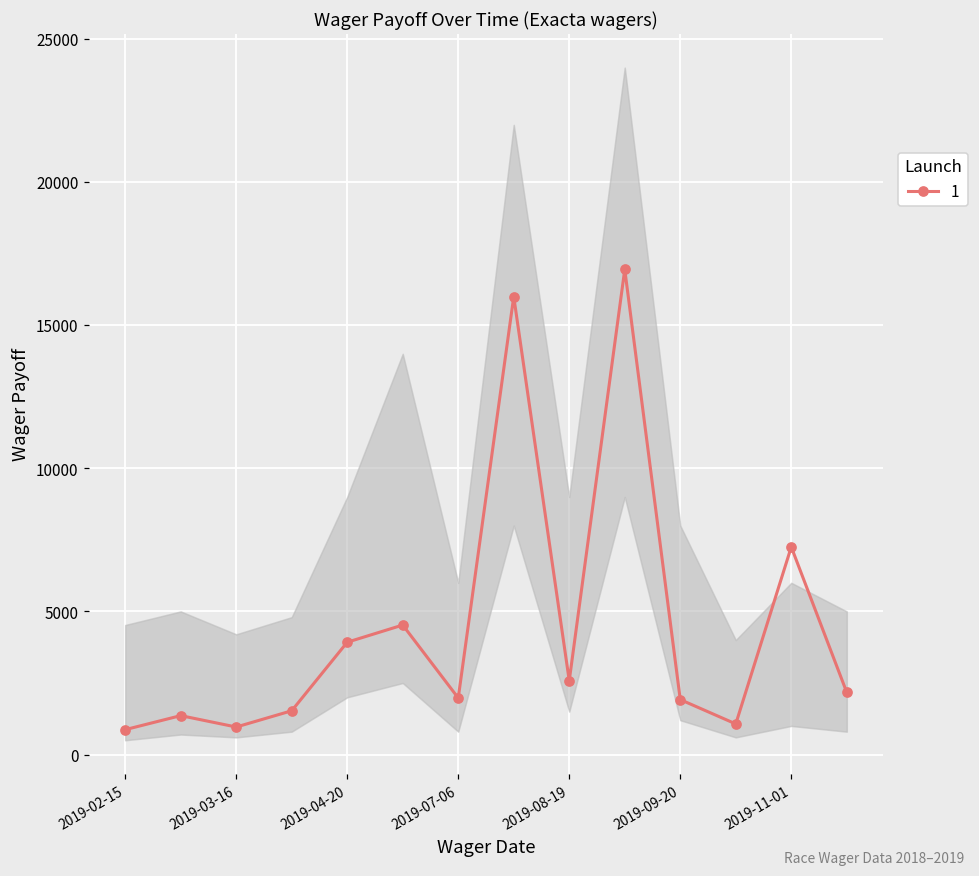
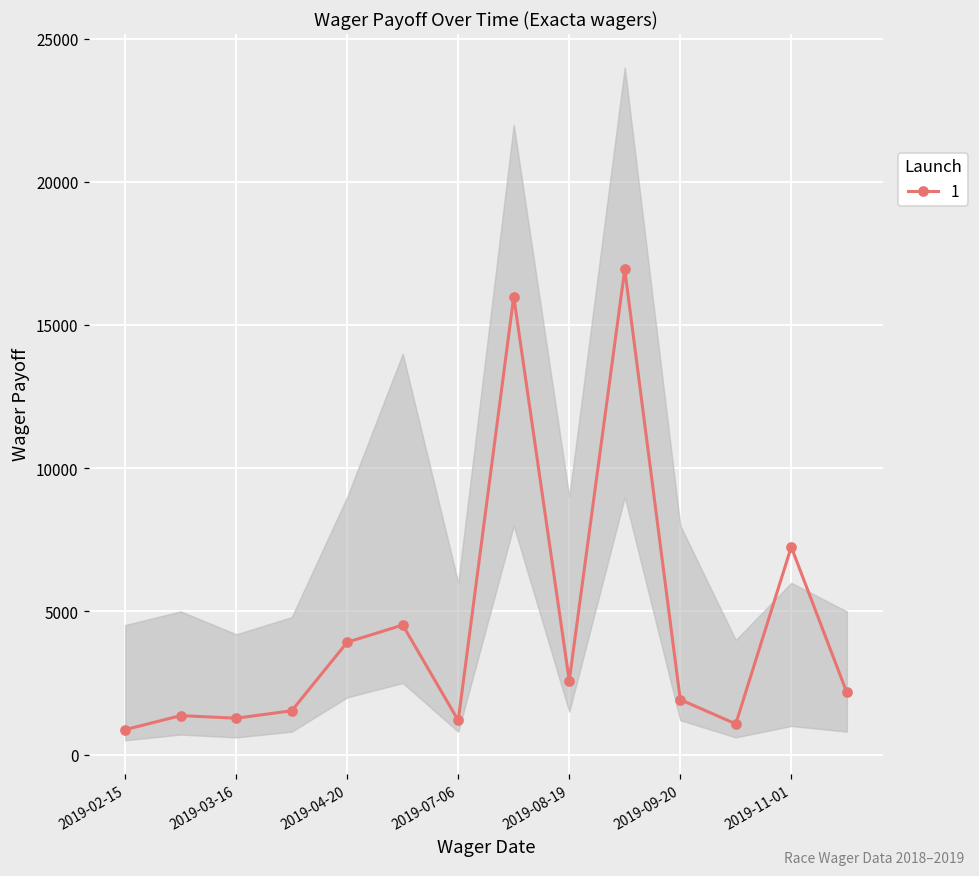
1, 2019-03-16: 1000 -> 1300
1, 2019-07-06: 2000 -> 1200
